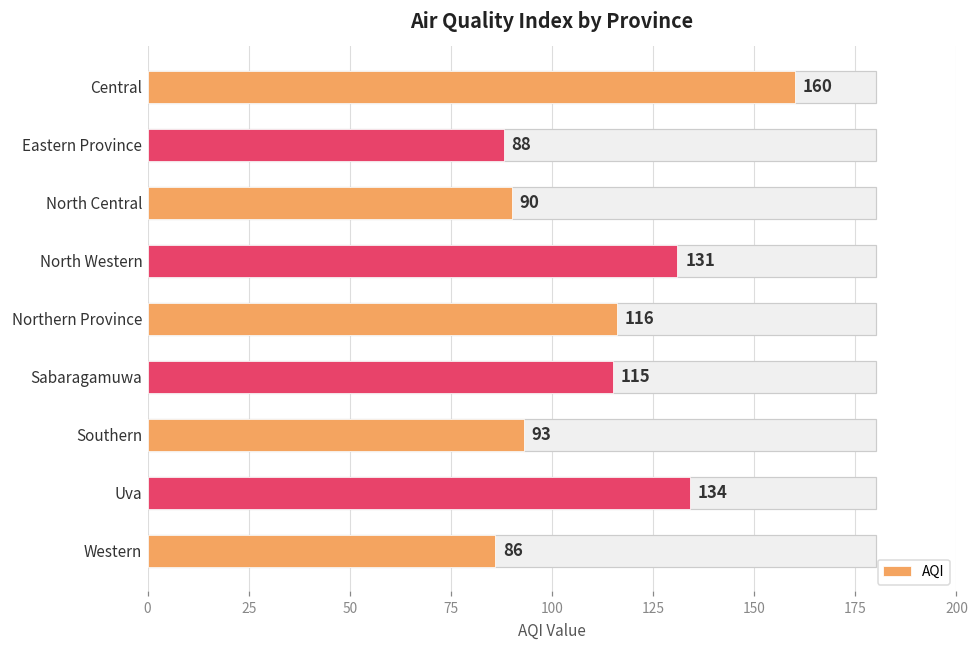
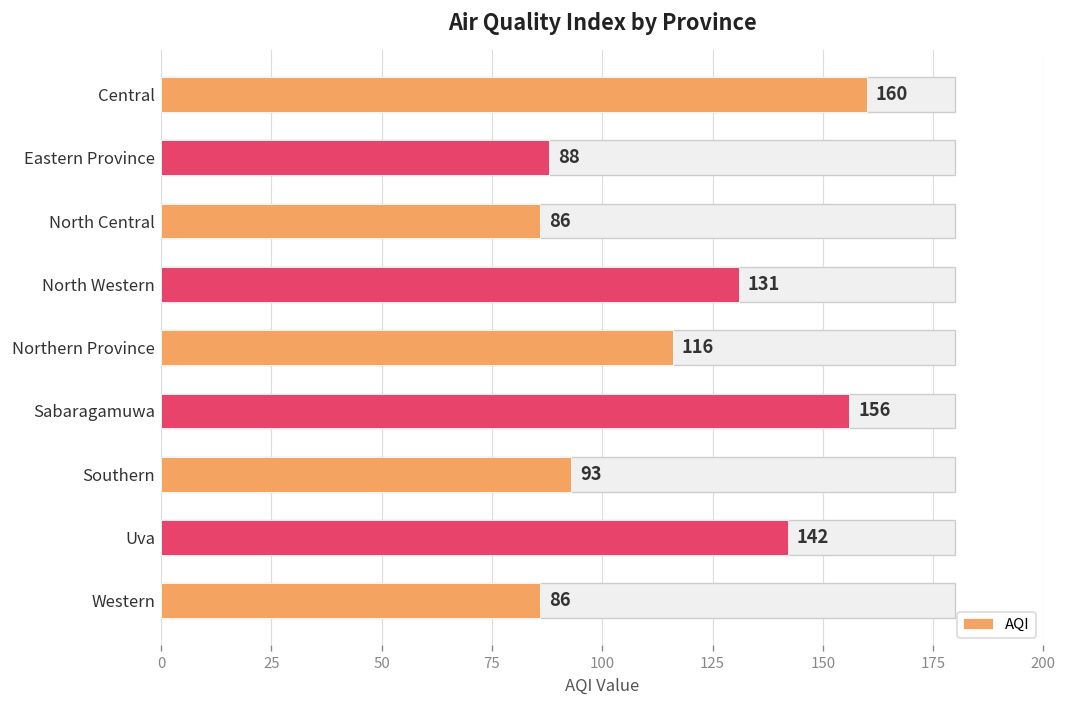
AQI, North Central: 90 -> 86
AQI, Sabaragamuwa: 115 -> 156
AQI, Uva: 134 -> 142
